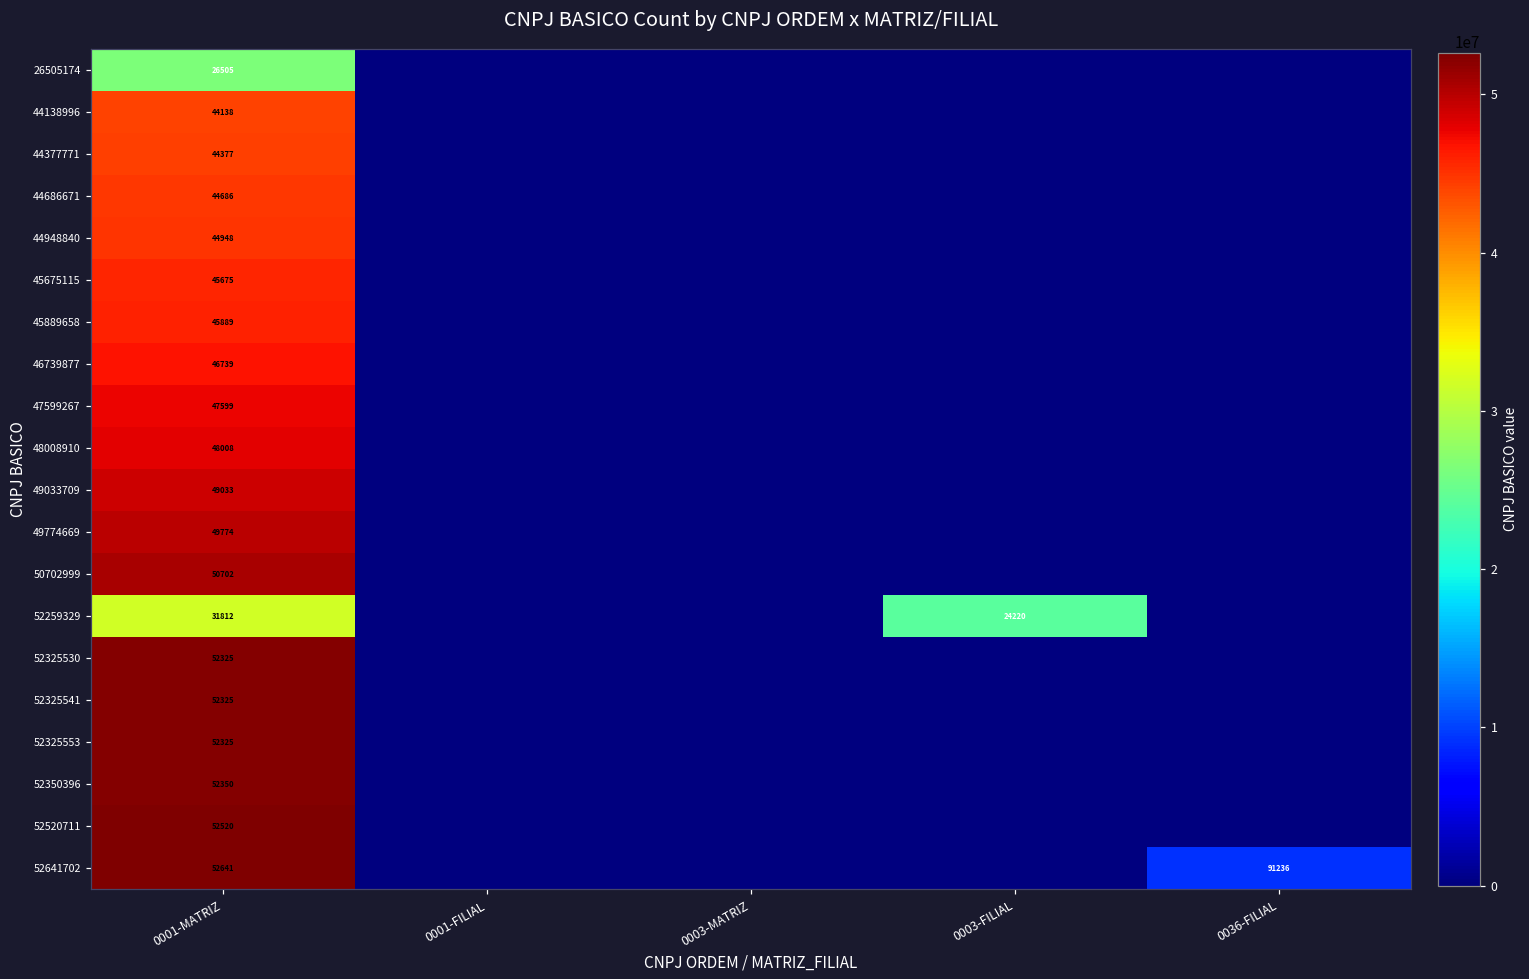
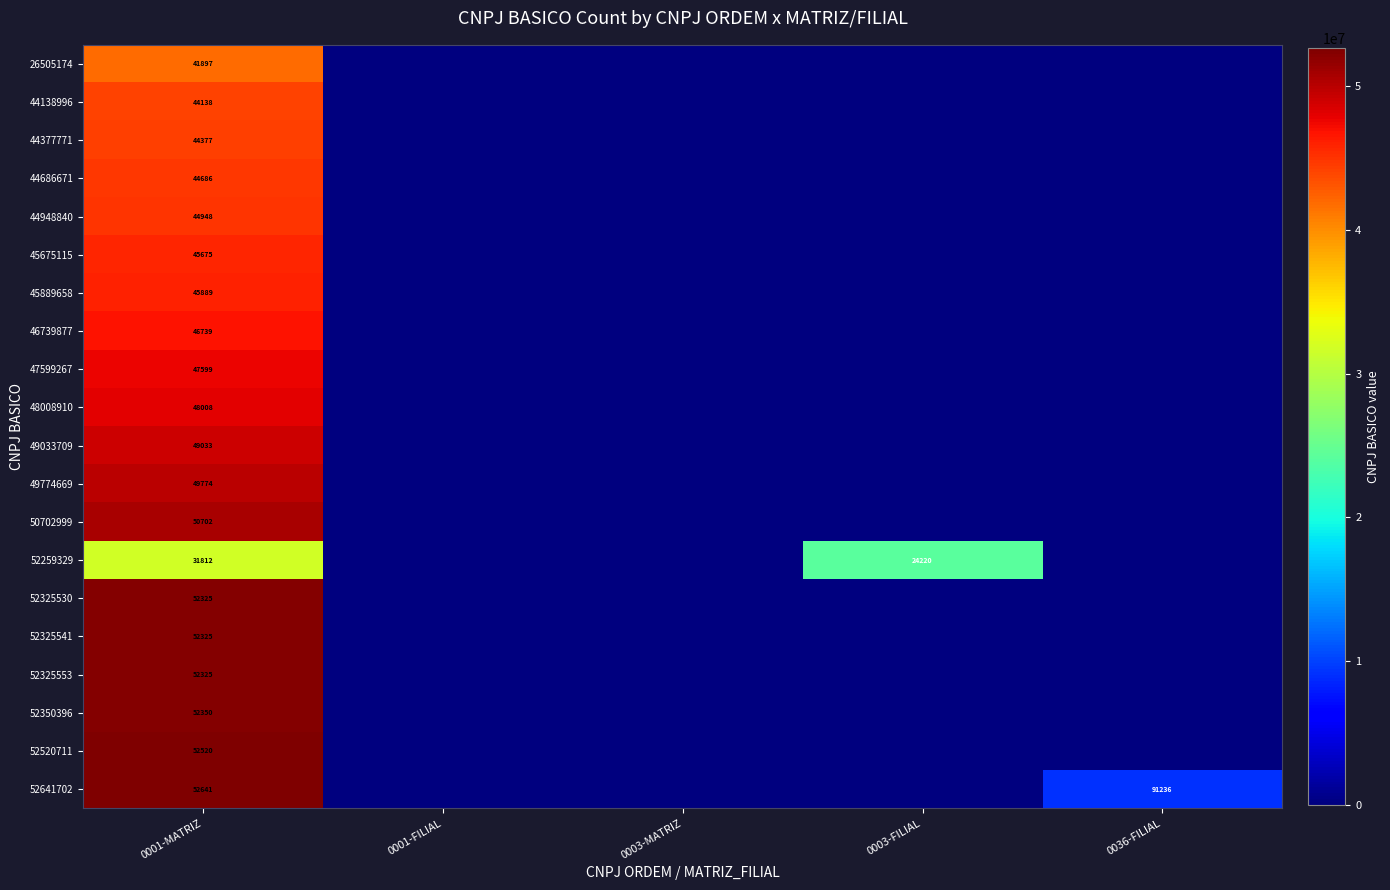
26505174, 0001-MATRIZ: 26505 -> 41897
